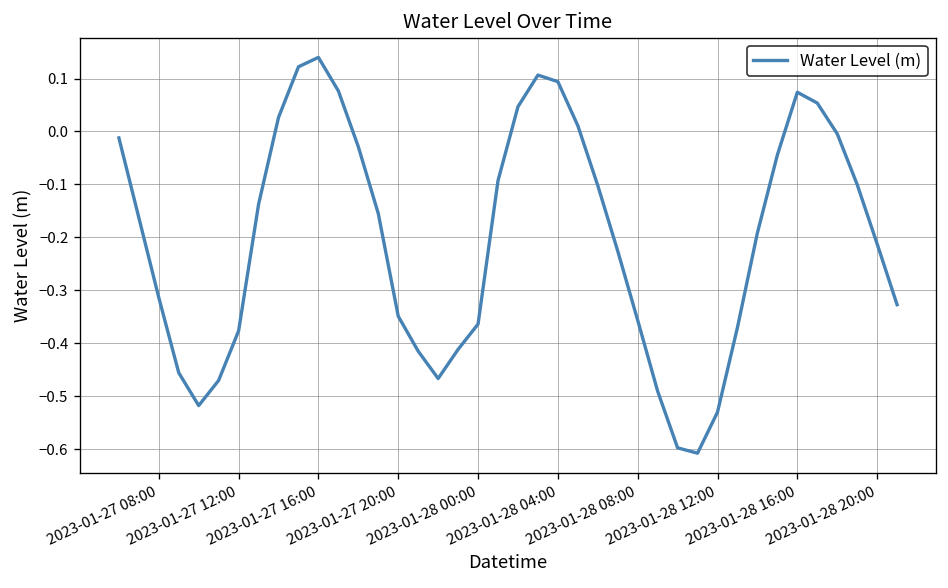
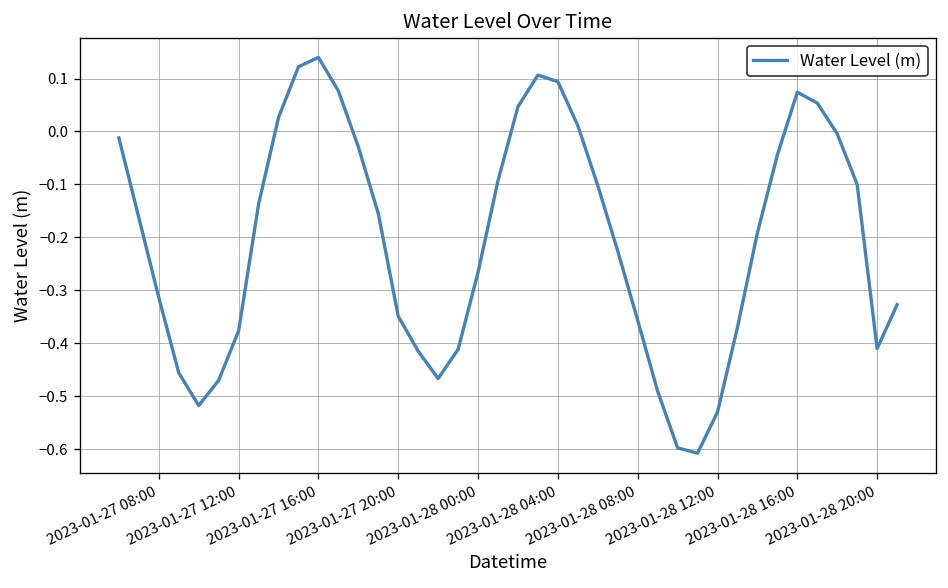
2023-01-28 00:00: -0.36 -> -0.27
2023-01-28 20:00: -0.21 -> -0.41
